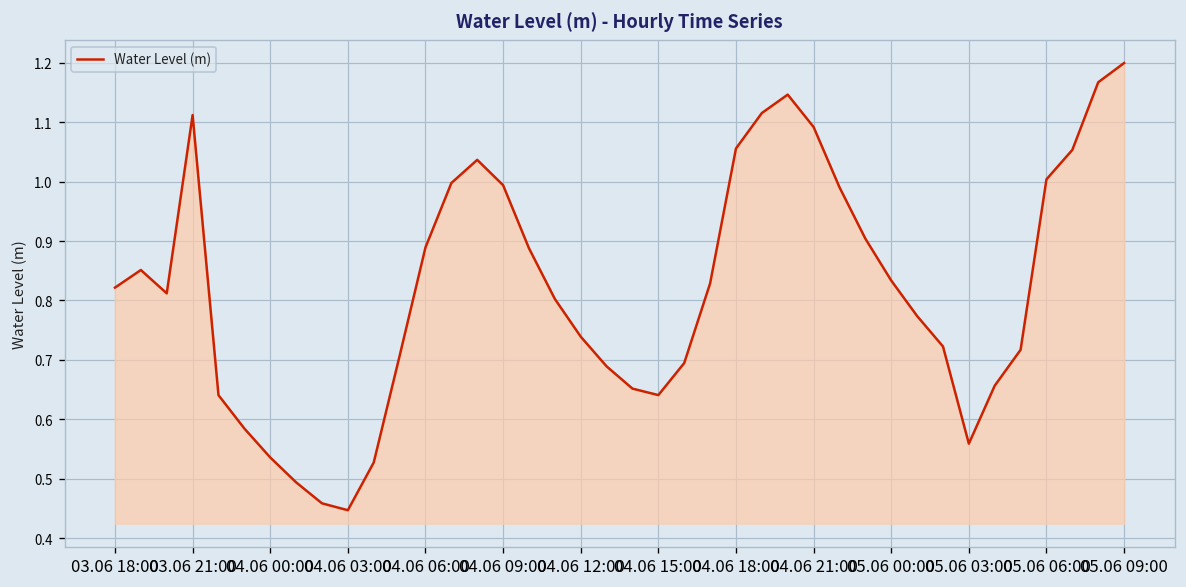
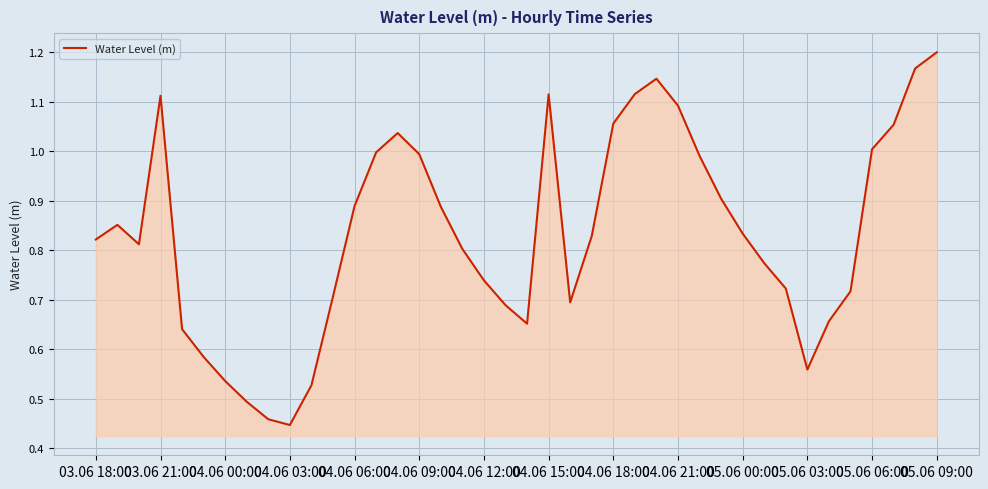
04.06 15:00: 0.64 -> 1.11
